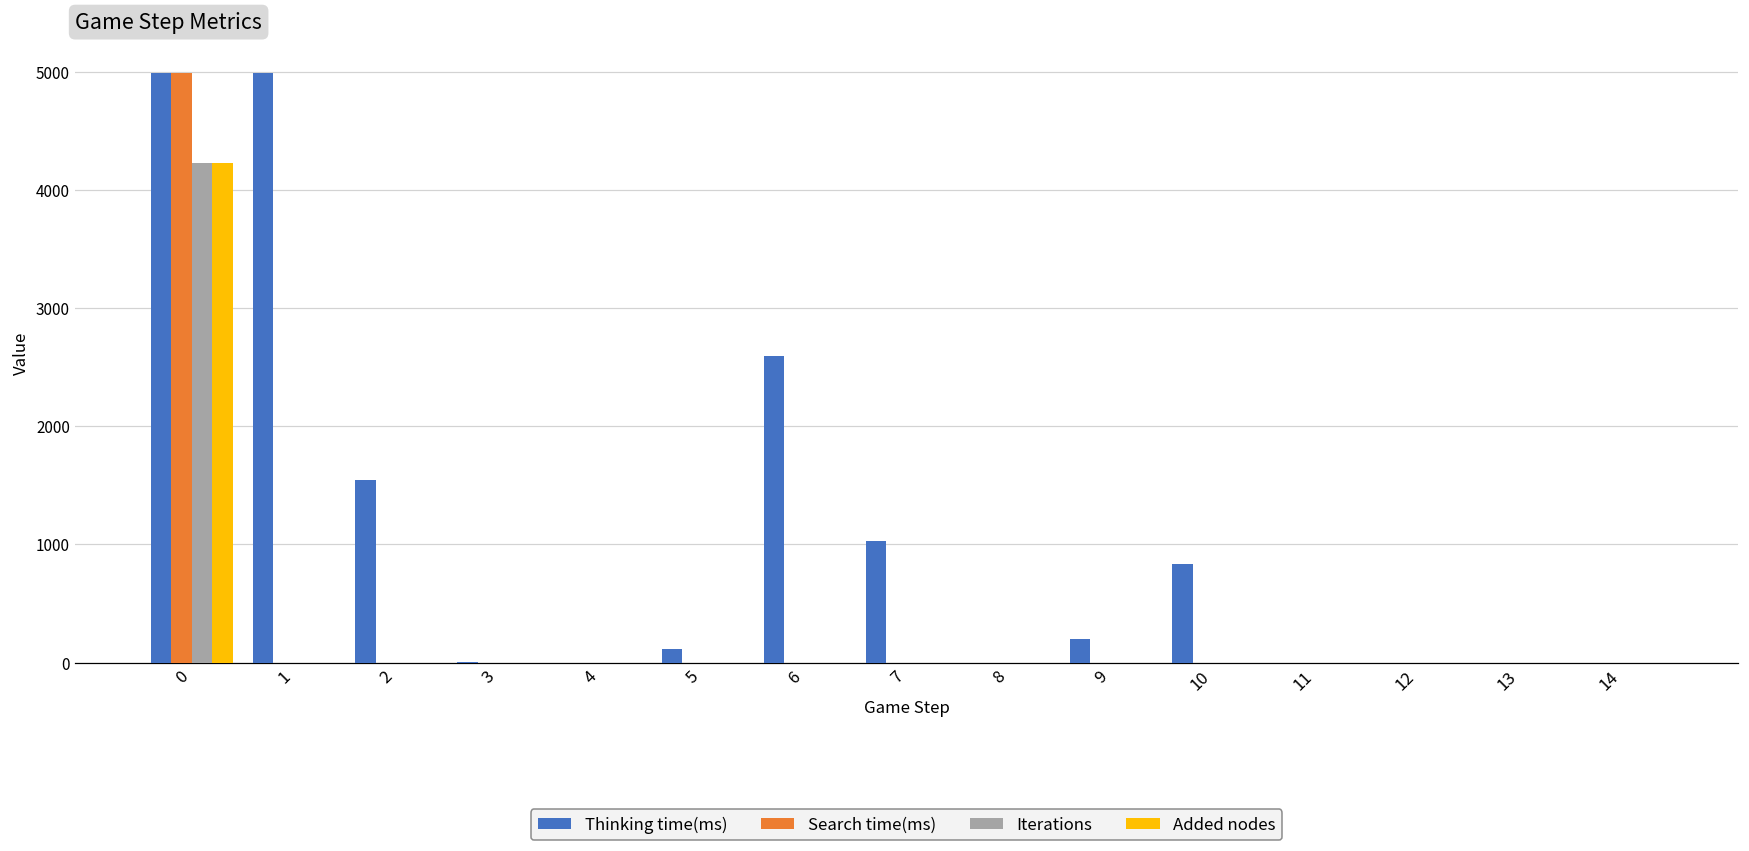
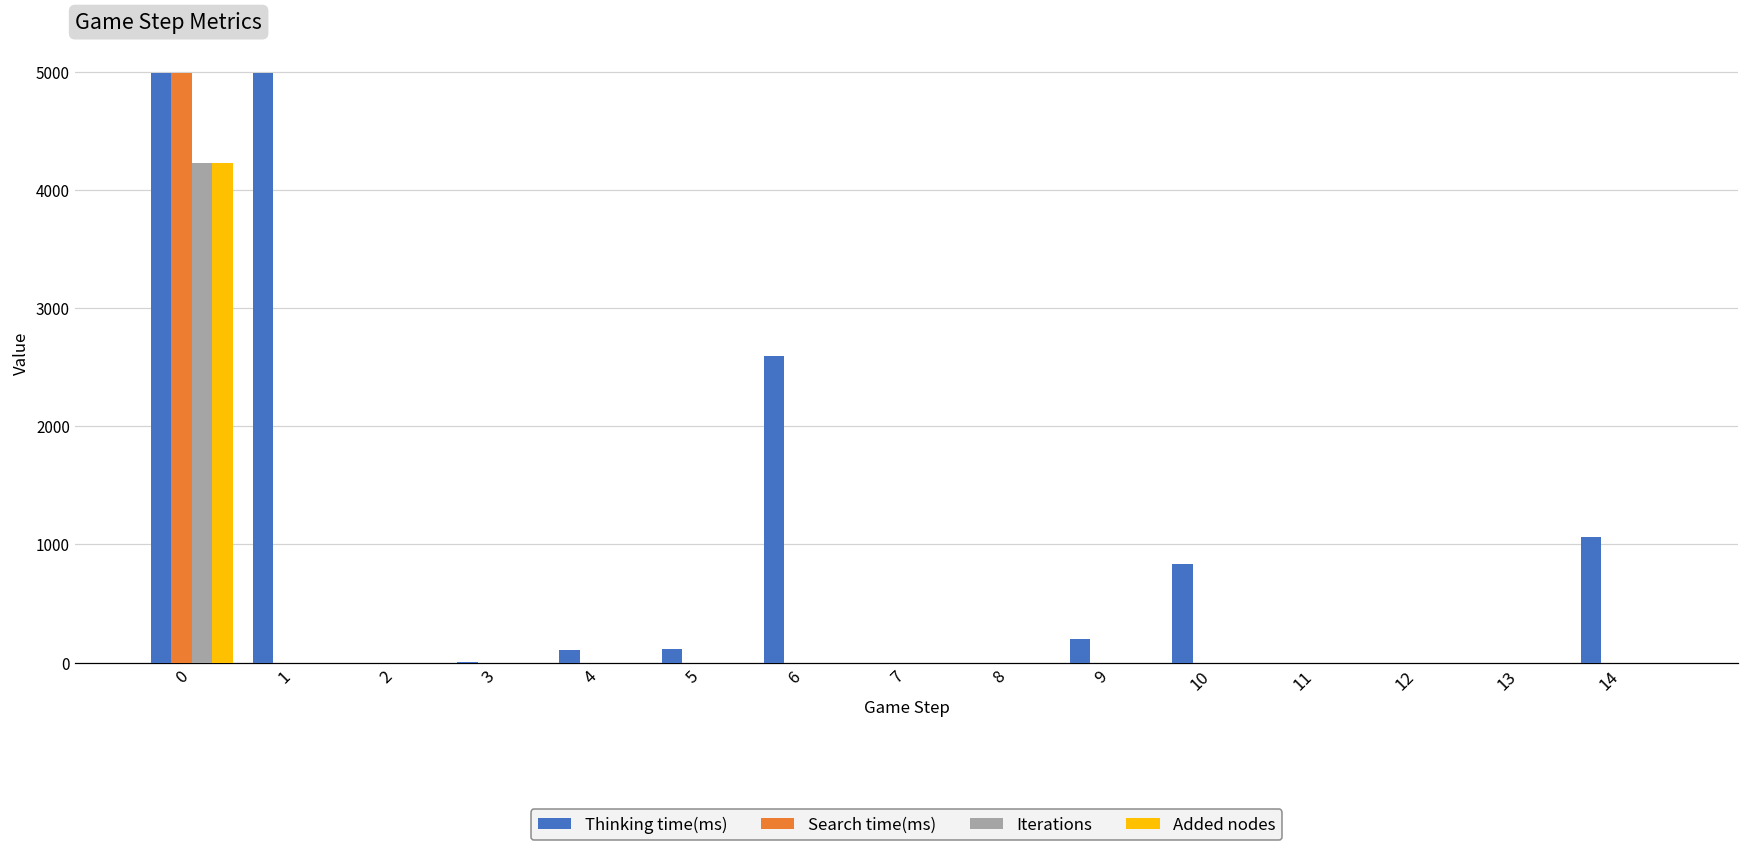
Thinking time(ms), 2: 1540 -> 0
Thinking time(ms), 4: 0 -> 100
Thinking time(ms), 7: 1030 -> 0
Thinking time(ms), 14: 0 -> 1070
